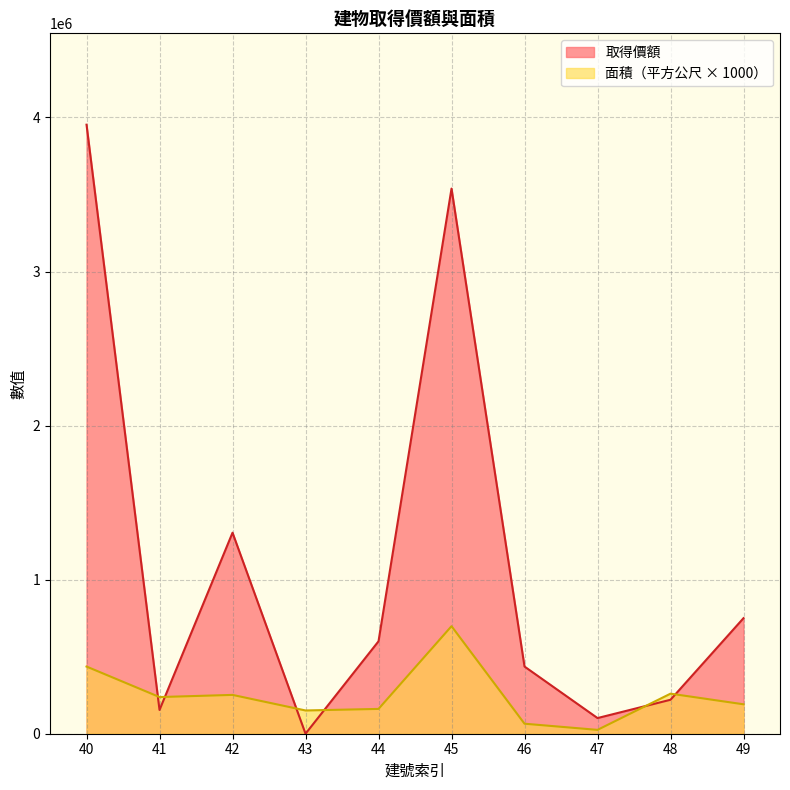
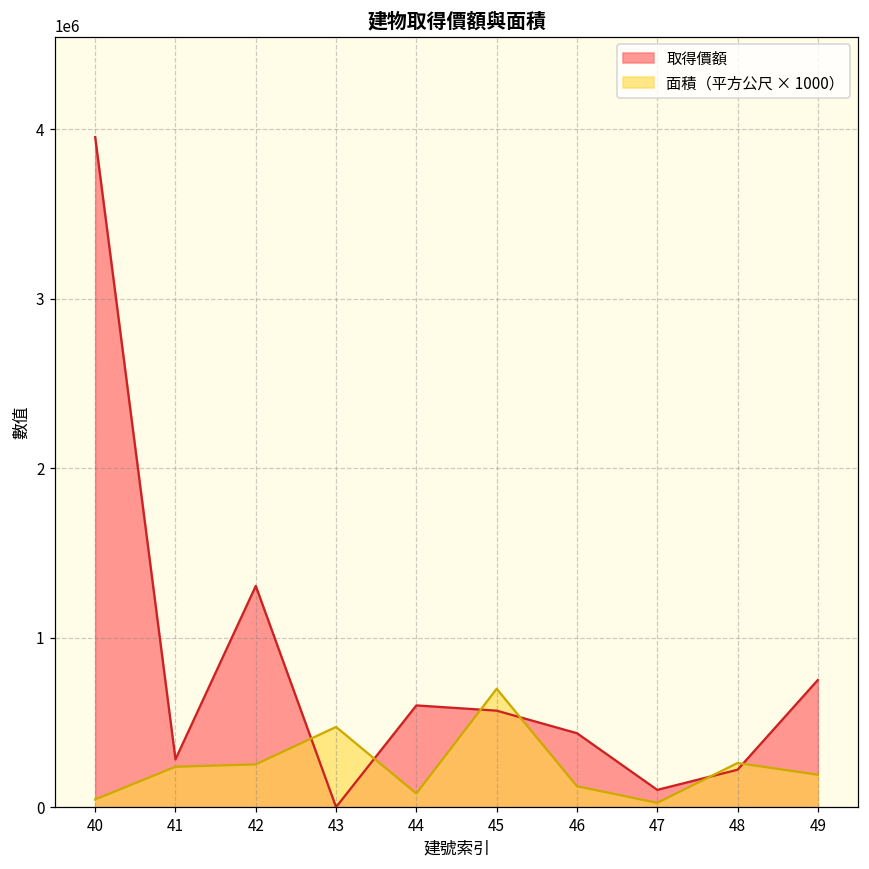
面積（平方公尺 × 1000）, 40: 440000 -> 50000
取得價額, 41: 150000 -> 280000
面積（平方公尺 × 1000）, 43: 150000 -> 470000
面積（平方公尺 × 1000）, 44: 160000 -> 80000
取得價額, 45: 3540000 -> 570000
面積（平方公尺 × 1000）, 46: 70000 -> 120000
